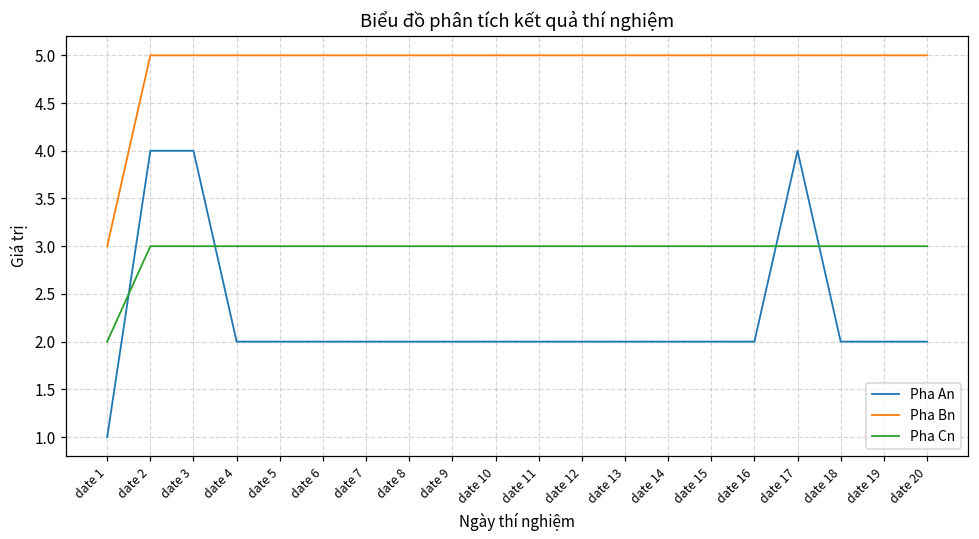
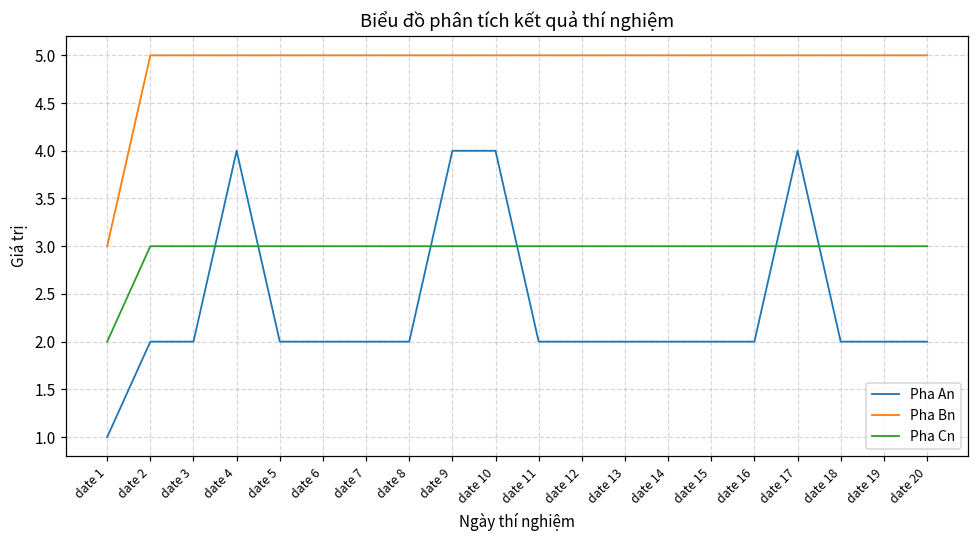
Pha An, date 2: 4 -> 2
Pha An, date 3: 4 -> 2
Pha An, date 4: 2 -> 4
Pha An, date 9: 2 -> 4
Pha An, date 10: 2 -> 4
